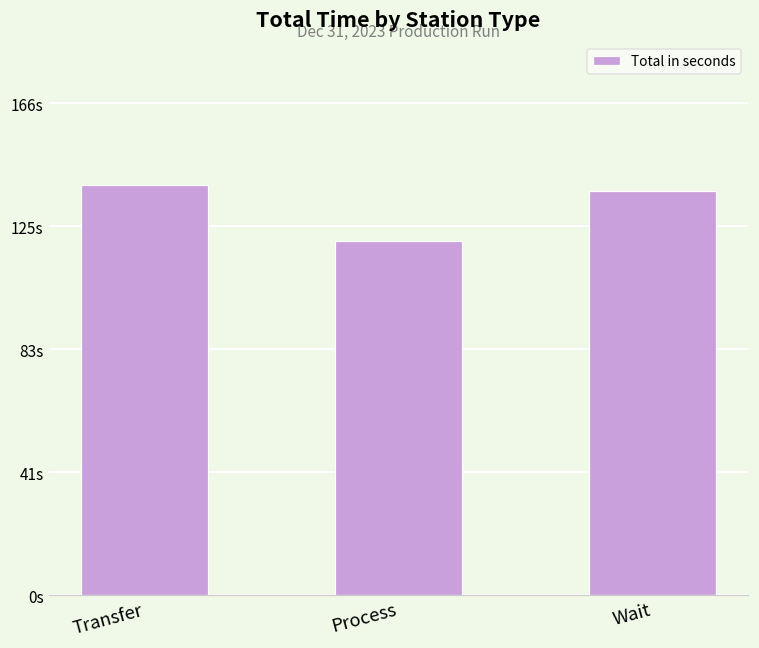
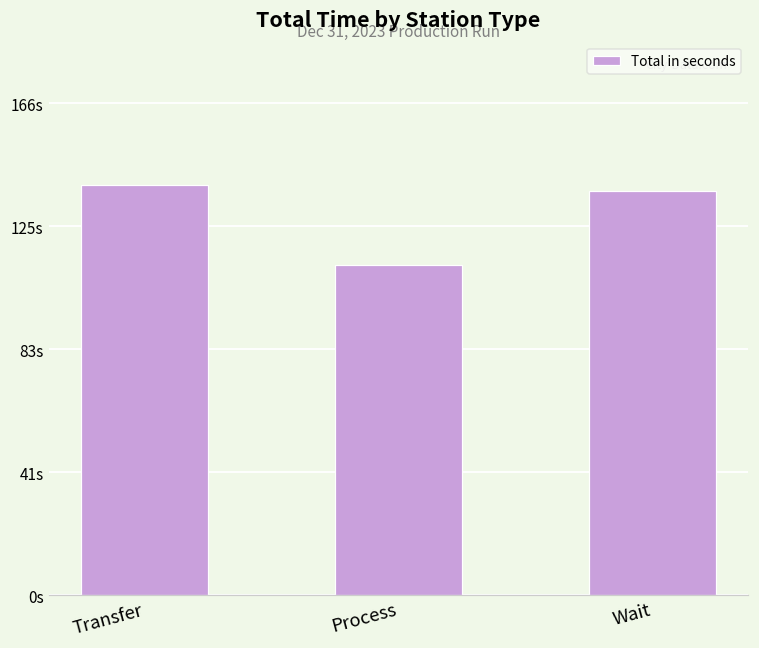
Process: 120s -> 112s
